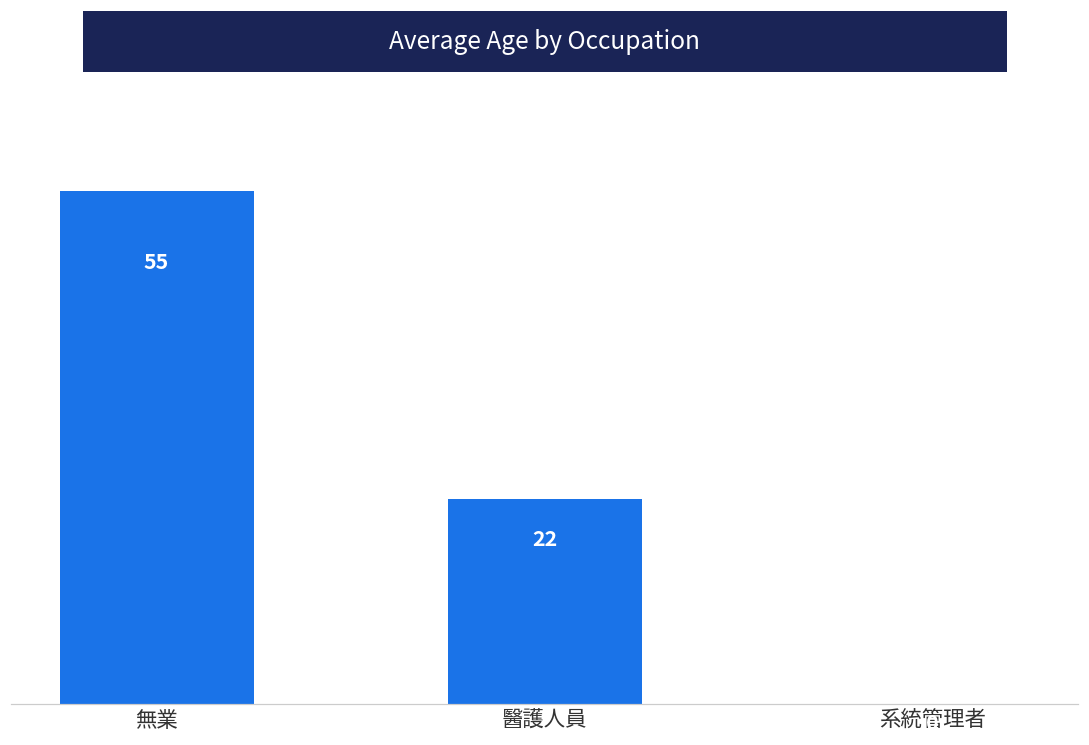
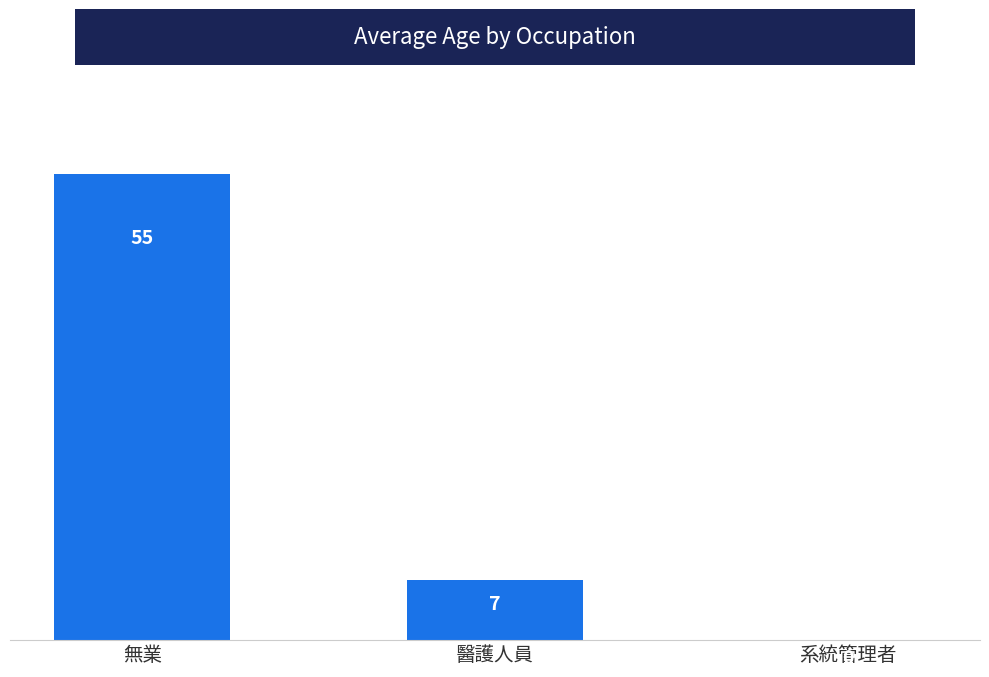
醫護人員: 22 -> 7
